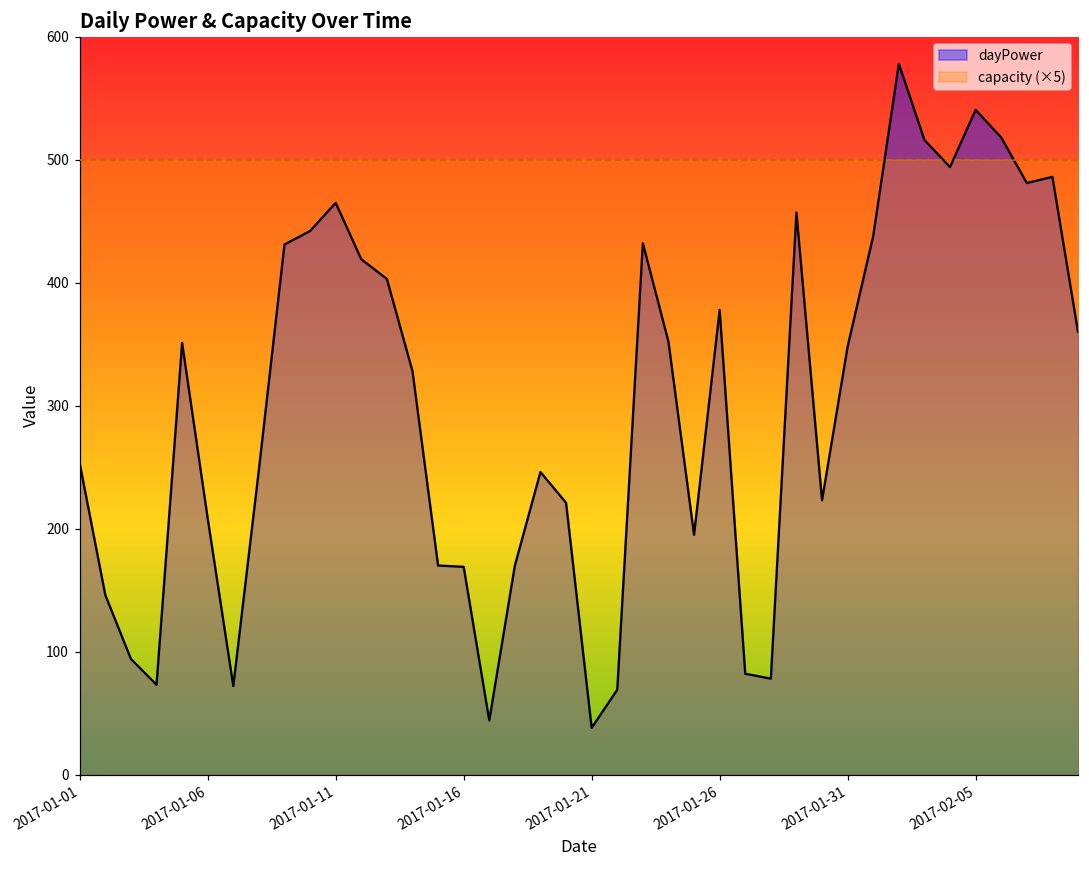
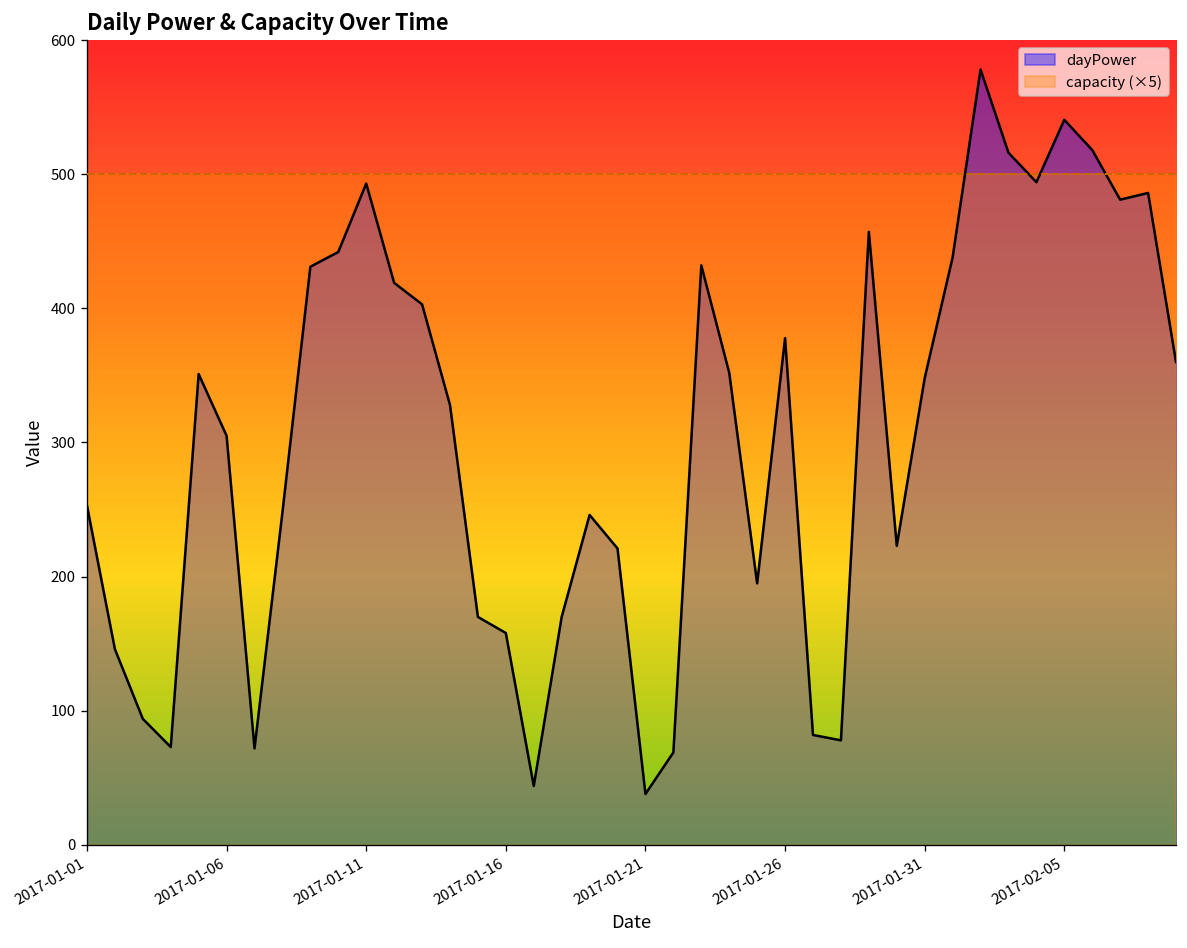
dayPower, 2017-01-06: 208 -> 305
dayPower, 2017-01-11: 465 -> 493
dayPower, 2017-01-16: 169 -> 158
